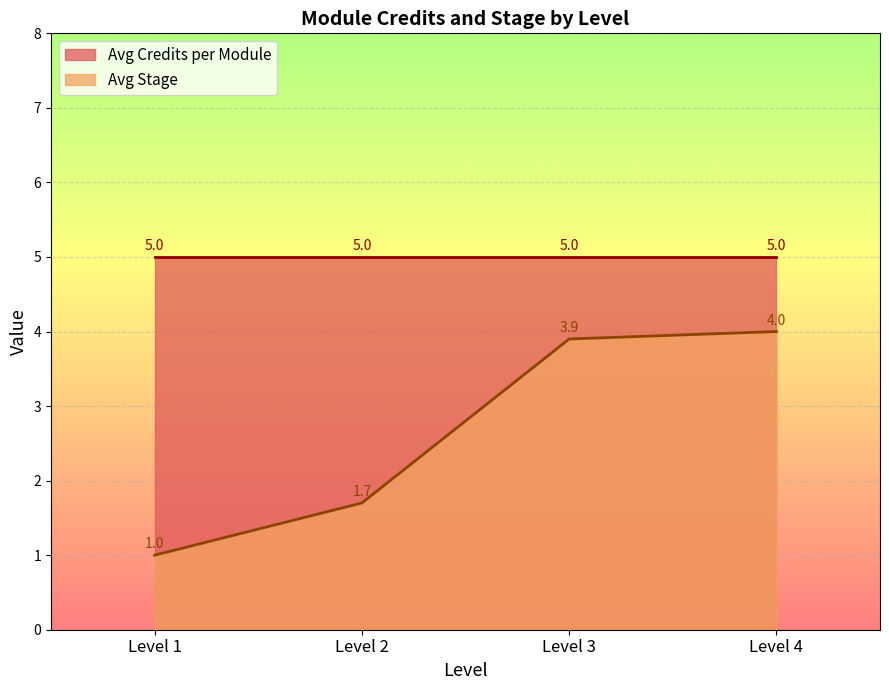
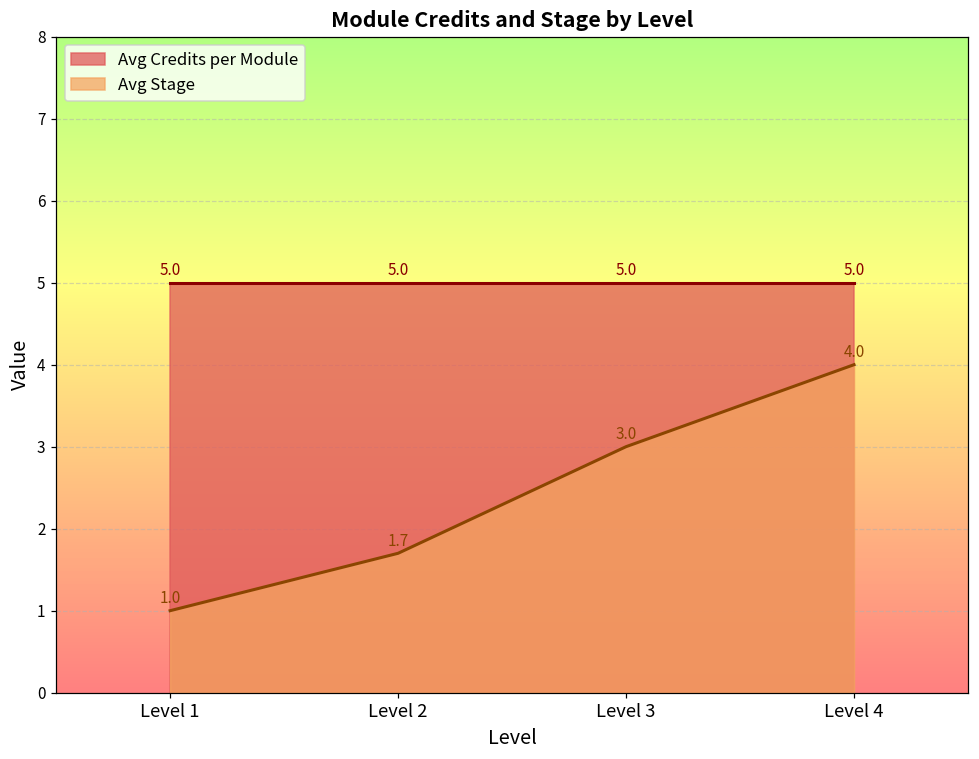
Avg Stage, Level 3: 3.9 -> 3.0
